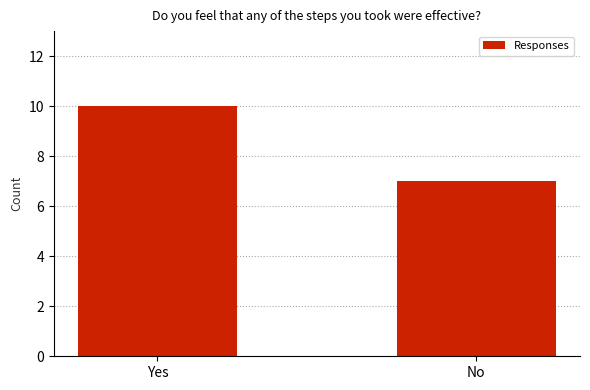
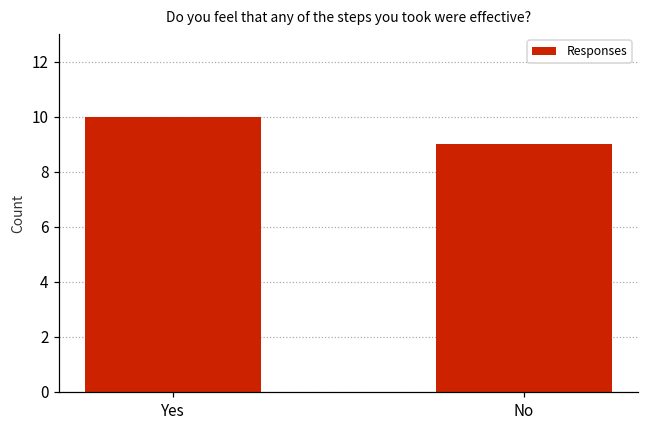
No: 7 -> 9
